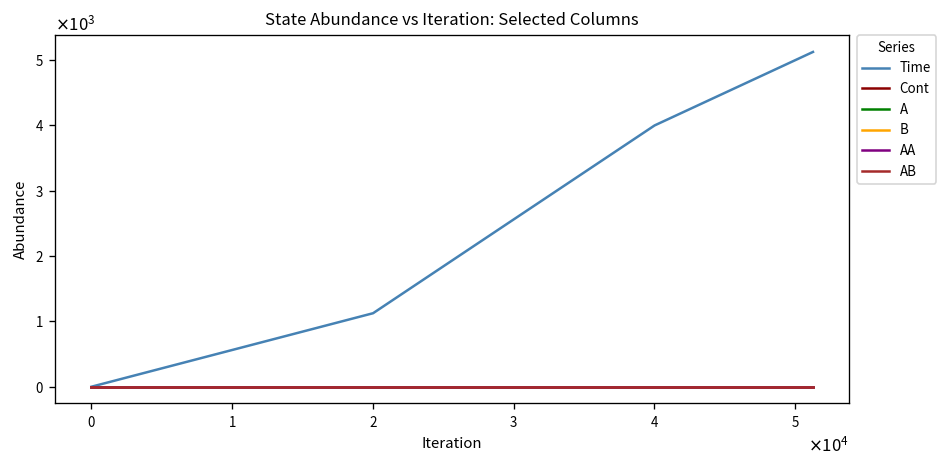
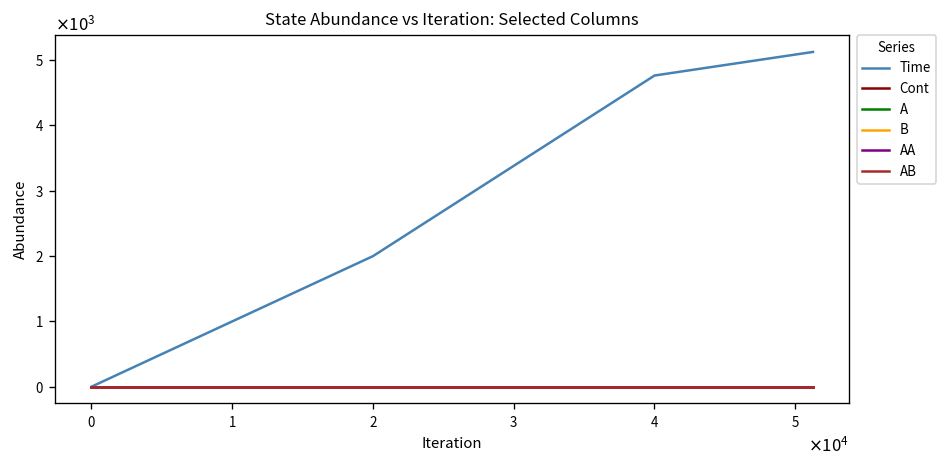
Time, 2: 1100 -> 2000
Time, 4: 4000 -> 4800
